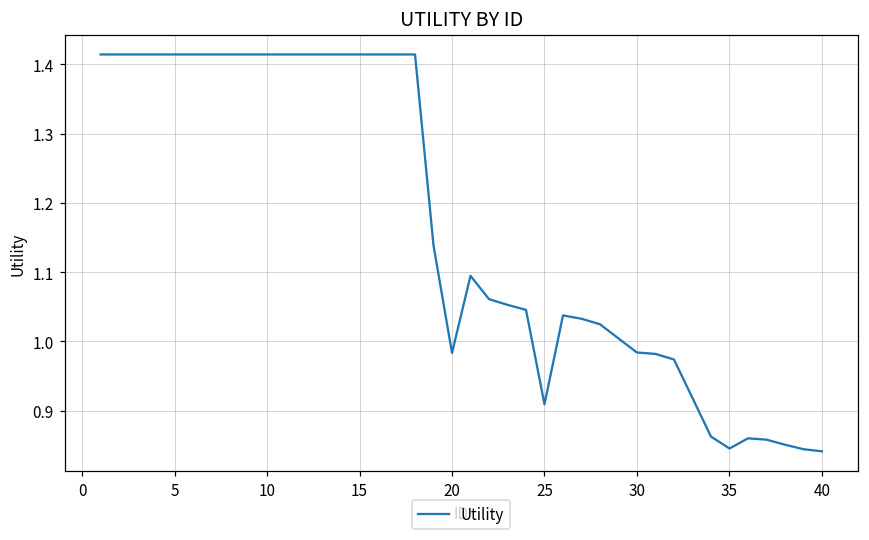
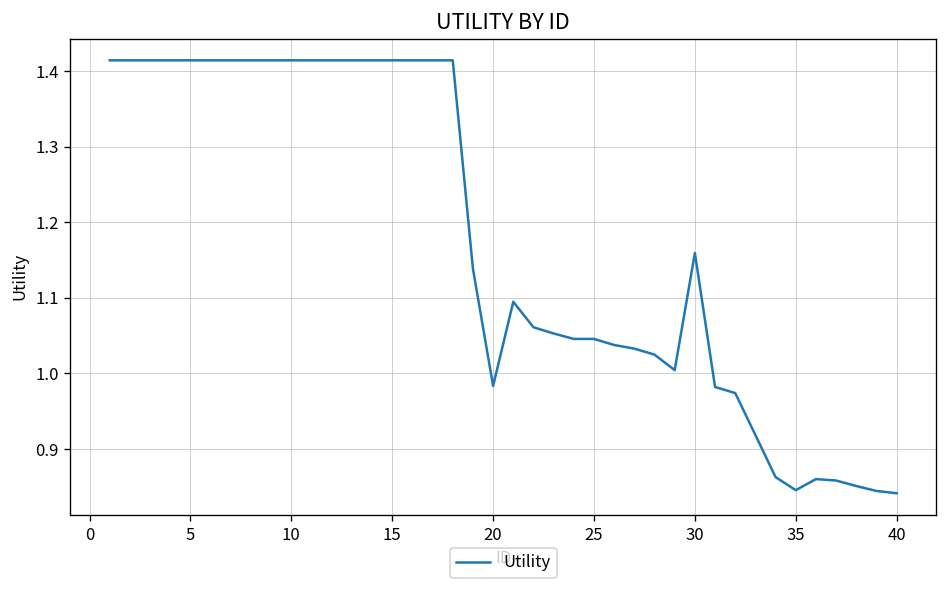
25: 0.91 -> 1.05
30: 0.98 -> 1.16
